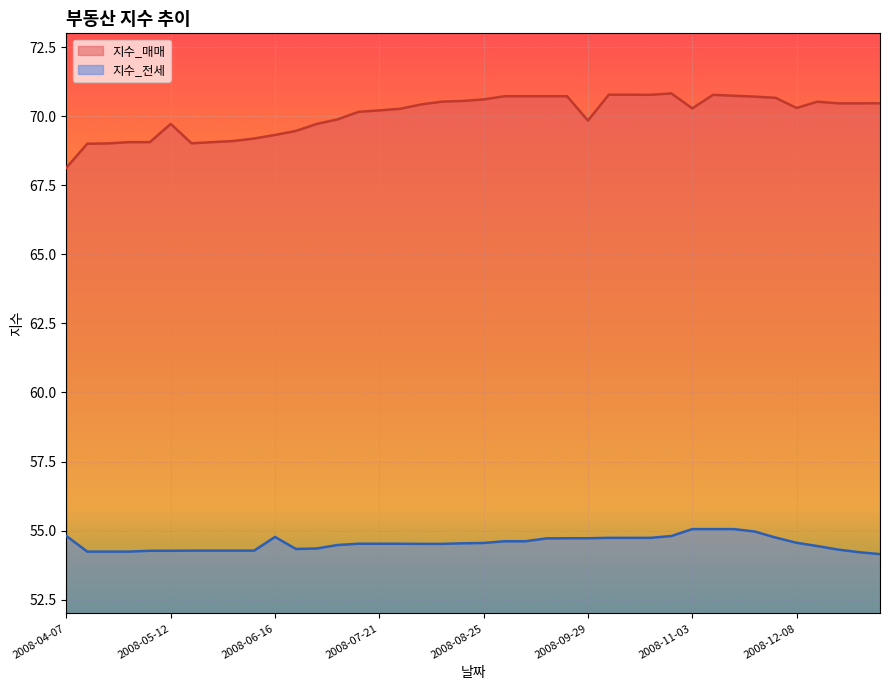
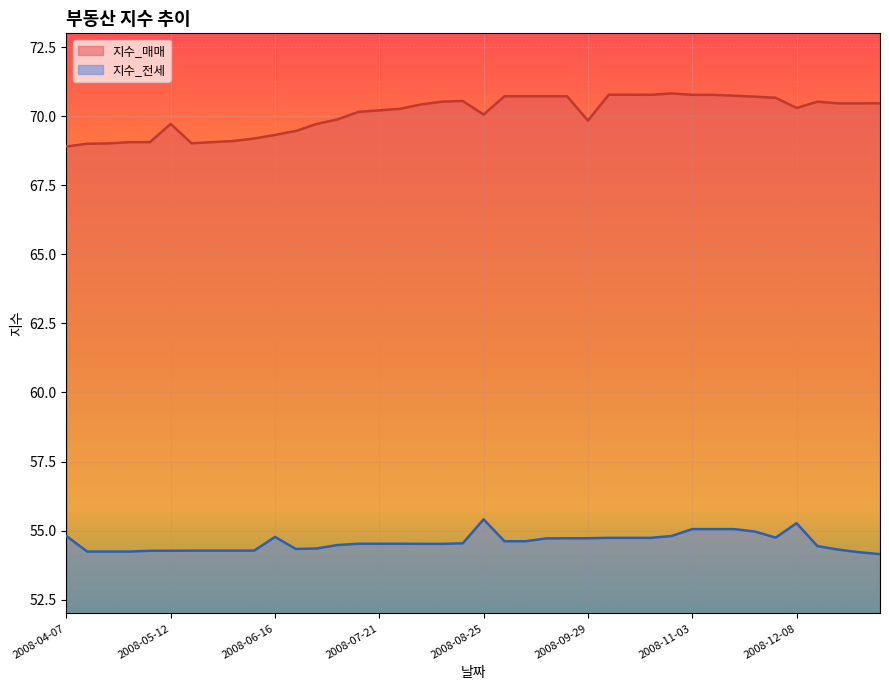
지수_매매, 2008-04-07: 68.1 -> 68.9
지수_매매, 2008-08-25: 70.6 -> 70.1
지수_전세, 2008-08-25: 54.6 -> 55.4
지수_매매, 2008-11-03: 70.3 -> 70.8
지수_전세, 2008-12-08: 54.6 -> 55.3
